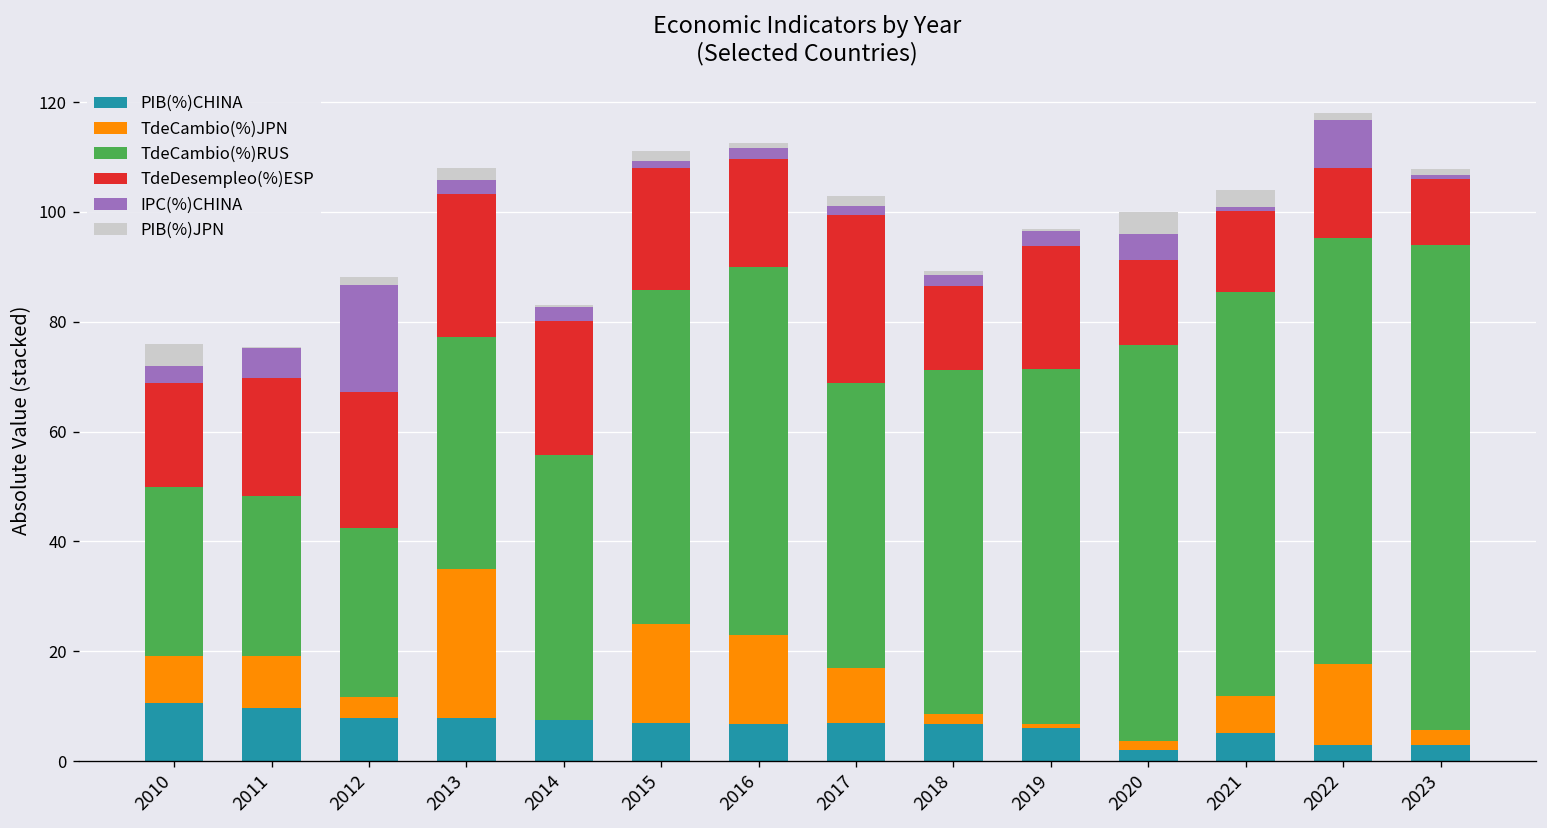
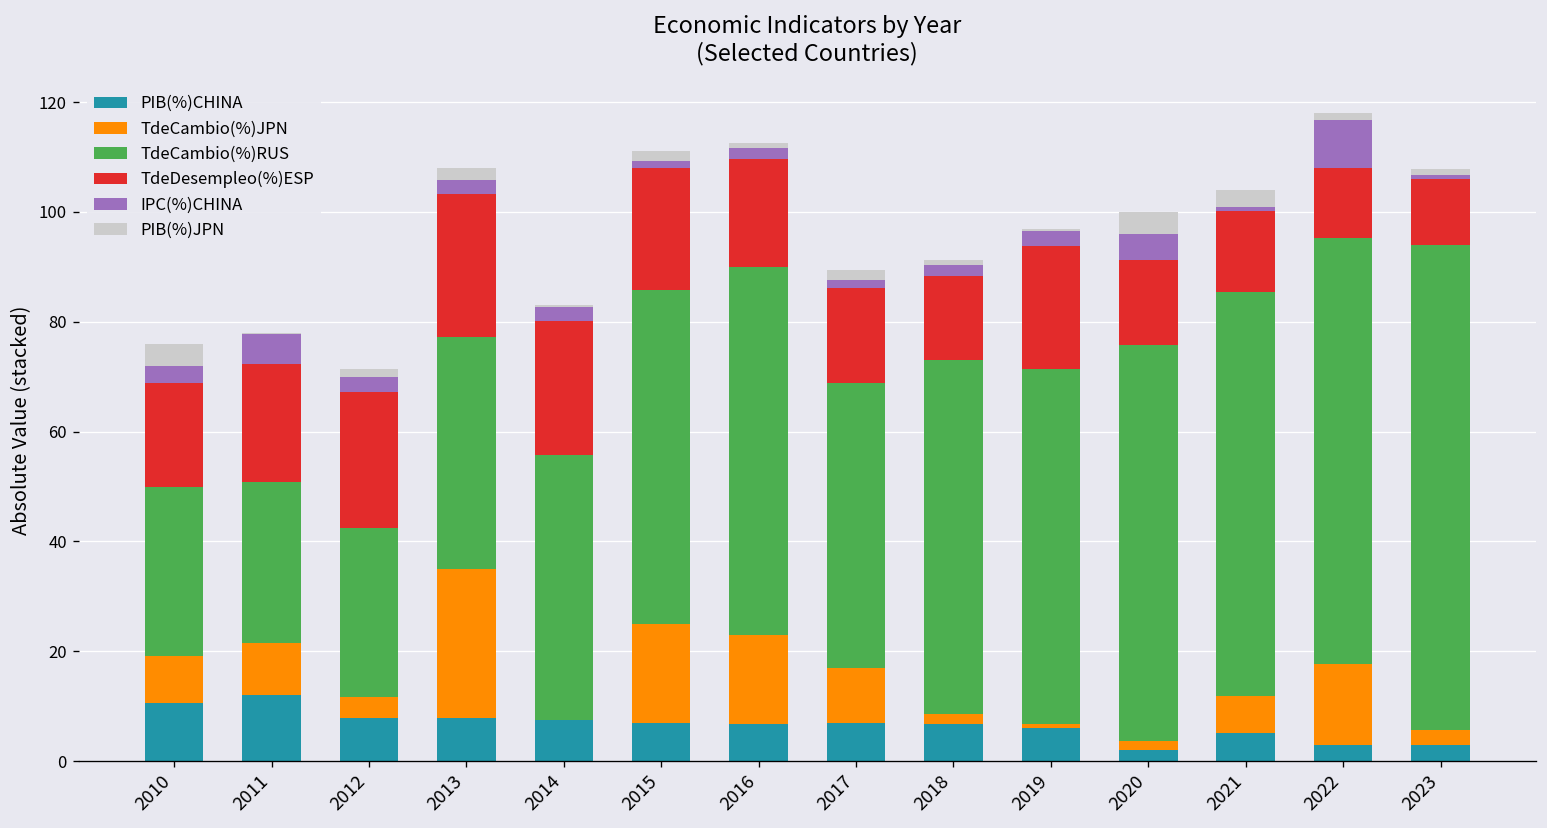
PIB(%)CHINA, 2011: 10 -> 12
IPC(%)CHINA, 2012: 19 -> 3
TdeDesempleo(%)ESP, 2017: 31 -> 17
TdeCambio(%)RUS, 2018: 63 -> 65
